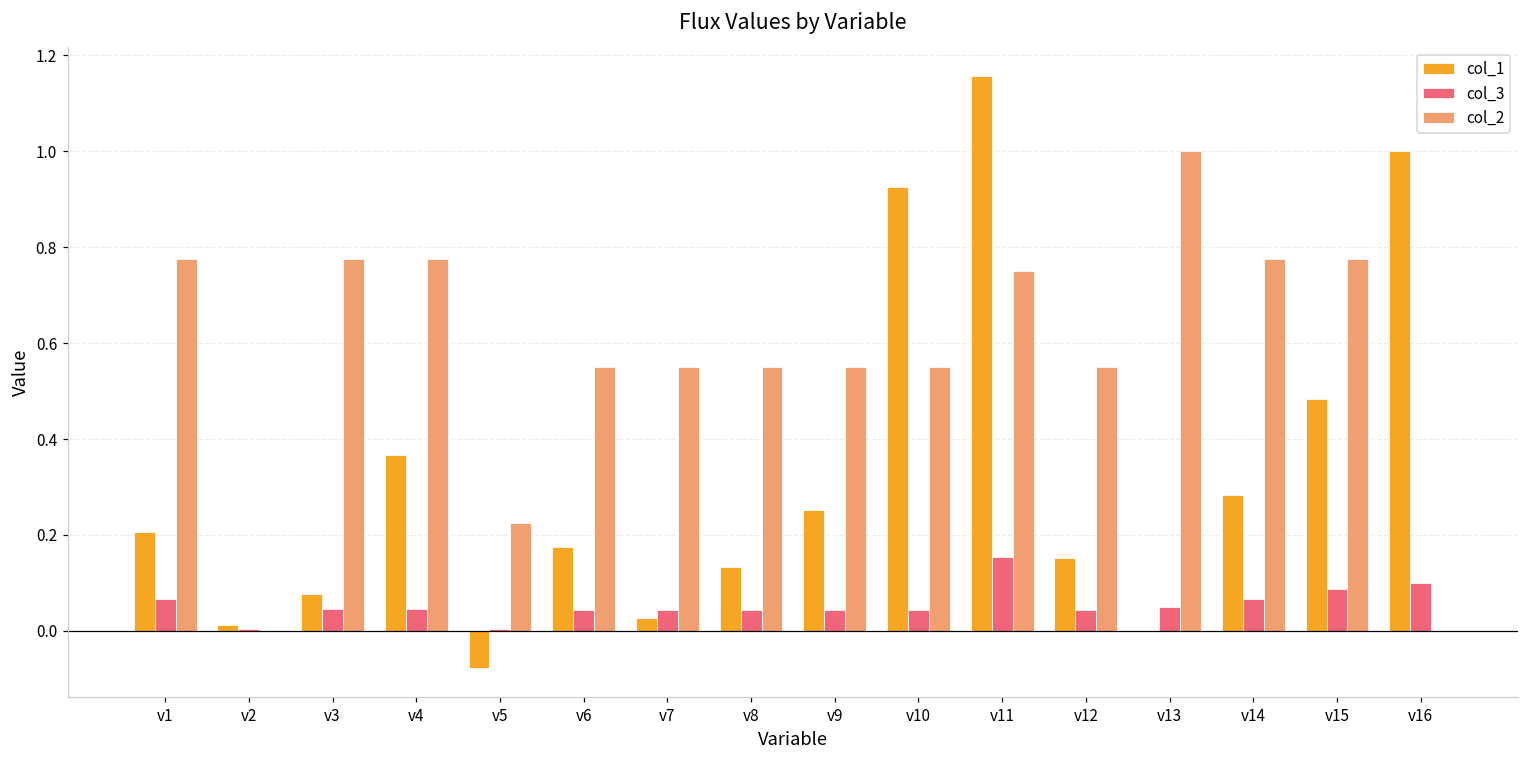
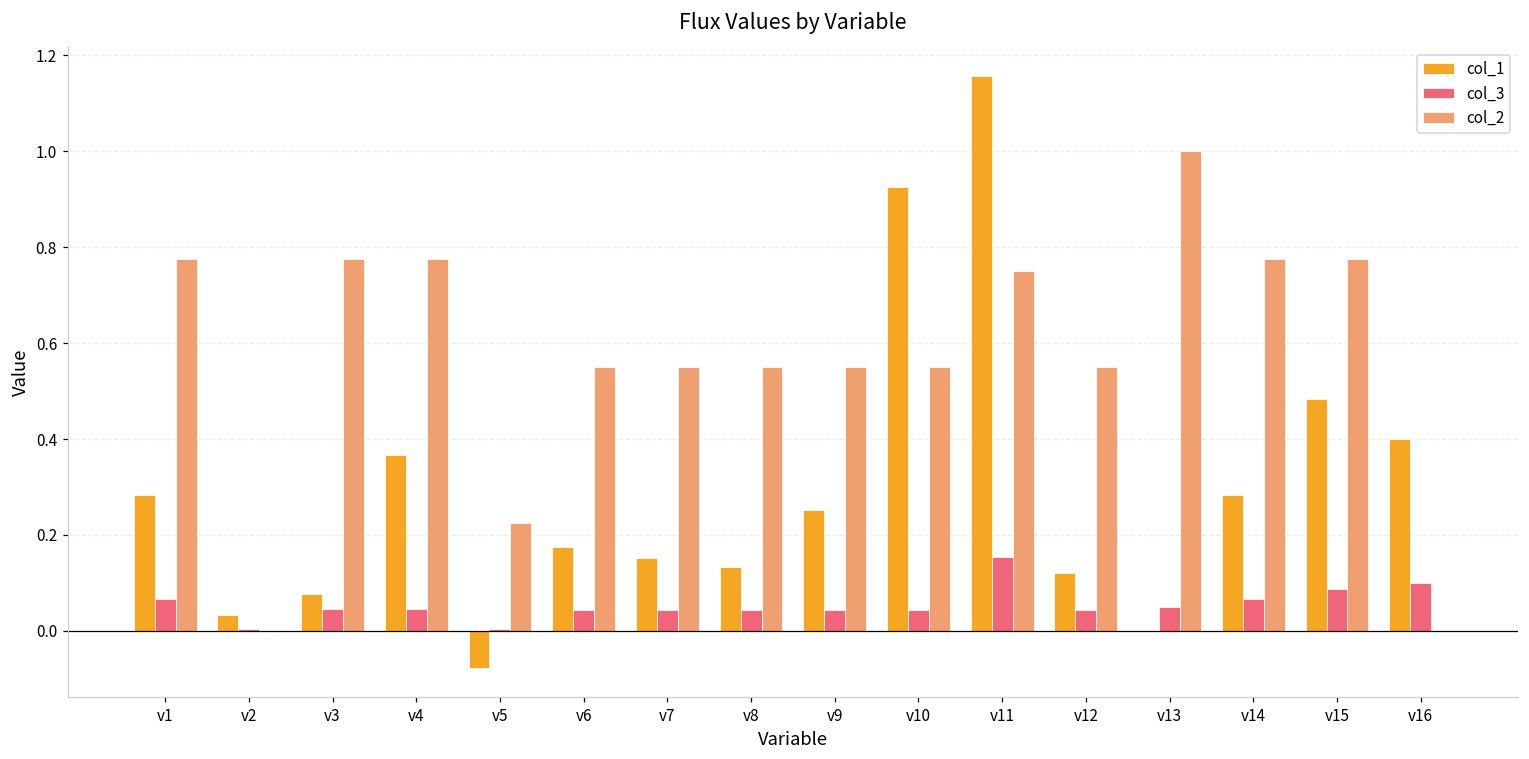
col_1, v1: 0.21 -> 0.28
col_1, v2: 0.01 -> 0.03
col_1, v7: 0.03 -> 0.15
col_1, v12: 0.15 -> 0.12
col_1, v16: 1.0 -> 0.4
